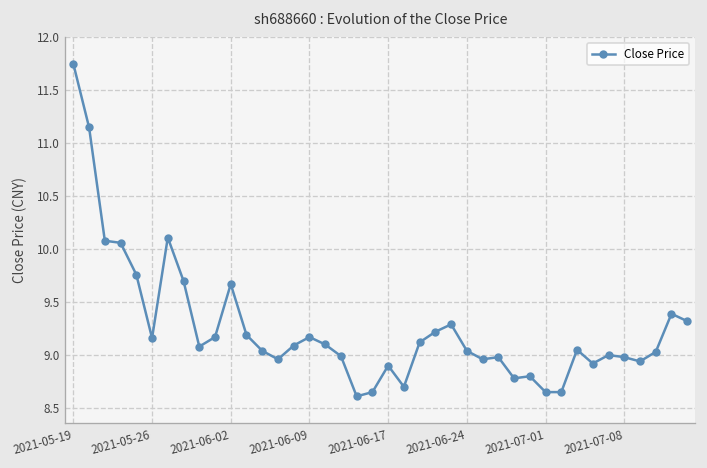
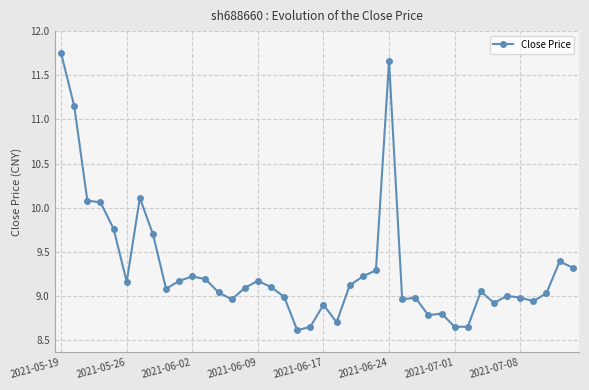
2021-06-02: 9.7 -> 9.2
2021-06-24: 9.0 -> 11.7
